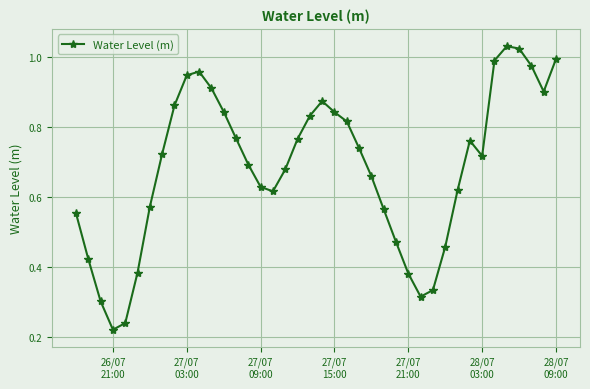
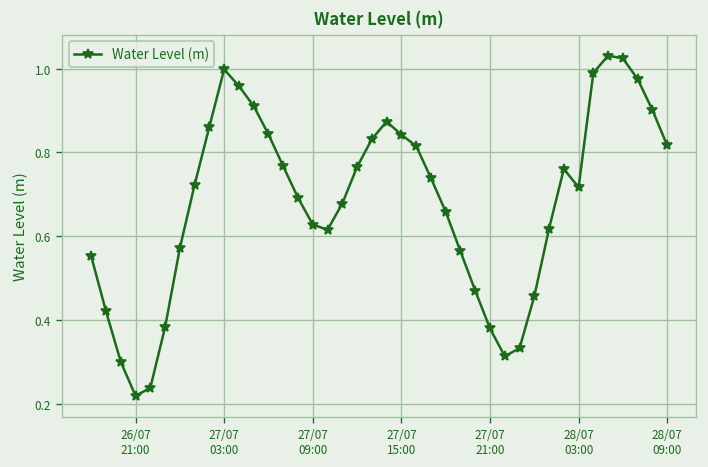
27/07 03:00: 0.95 -> 1.00
28/07 09:00: 0.99 -> 0.82
